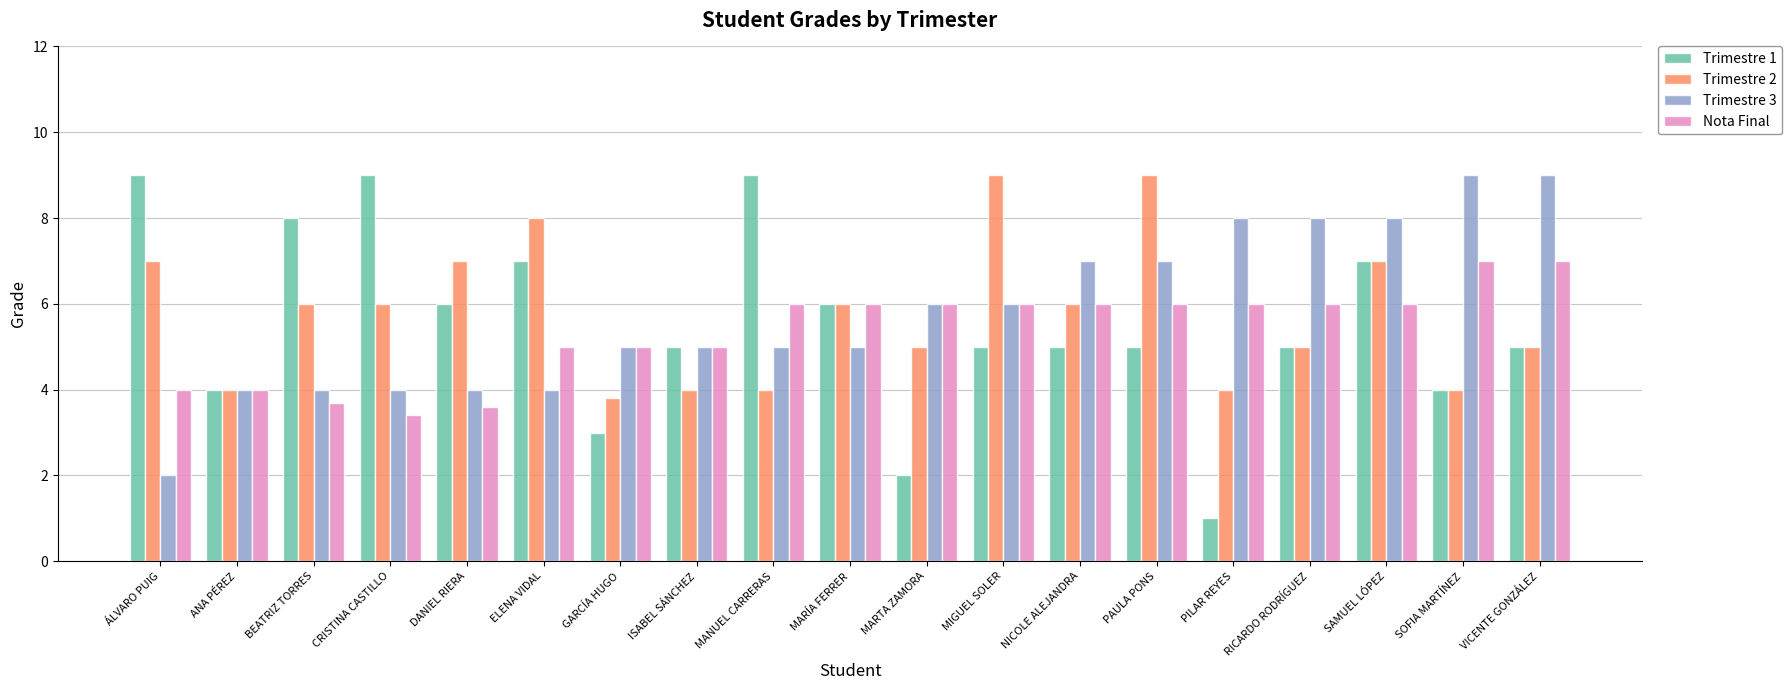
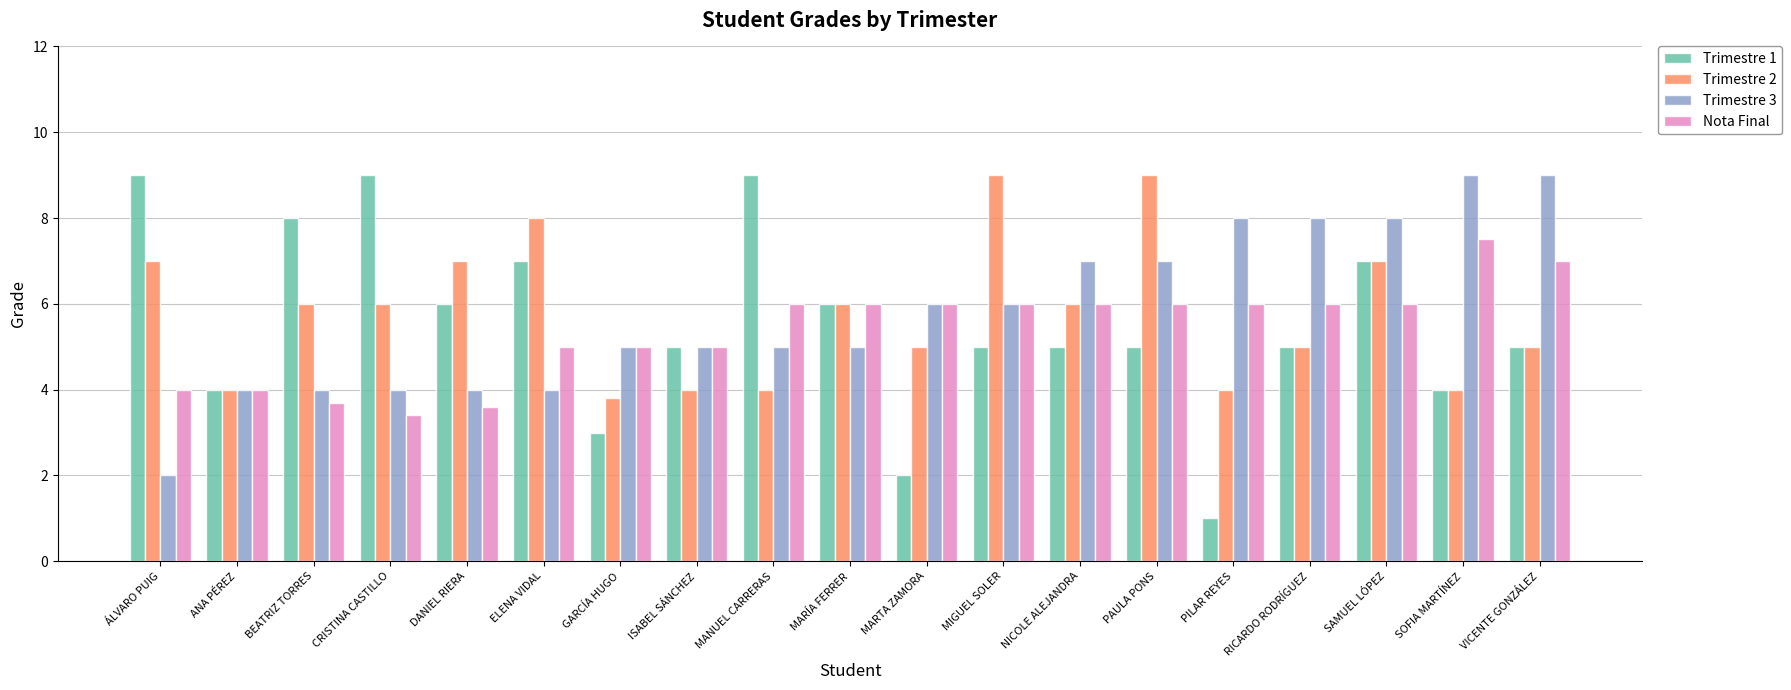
Nota Final, SOFIA MARTÍNEZ: 7.0 -> 7.5
